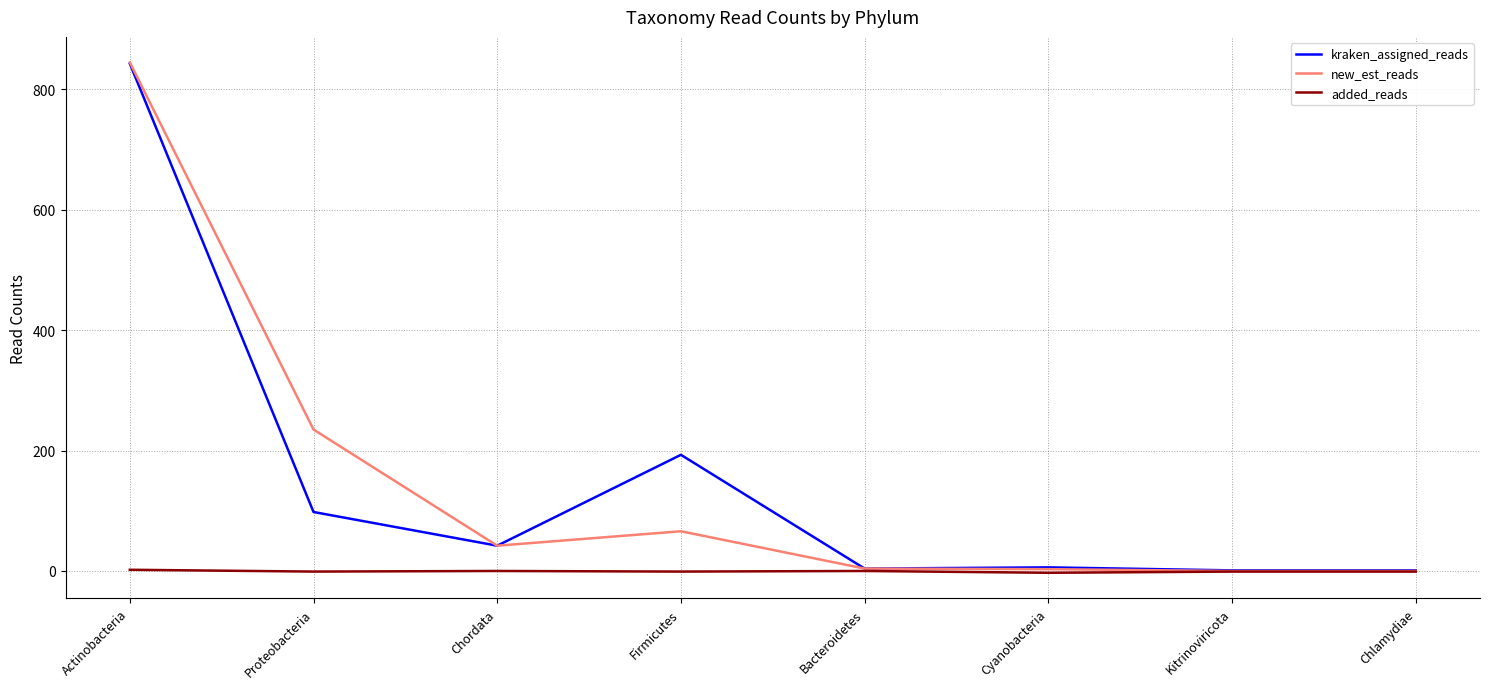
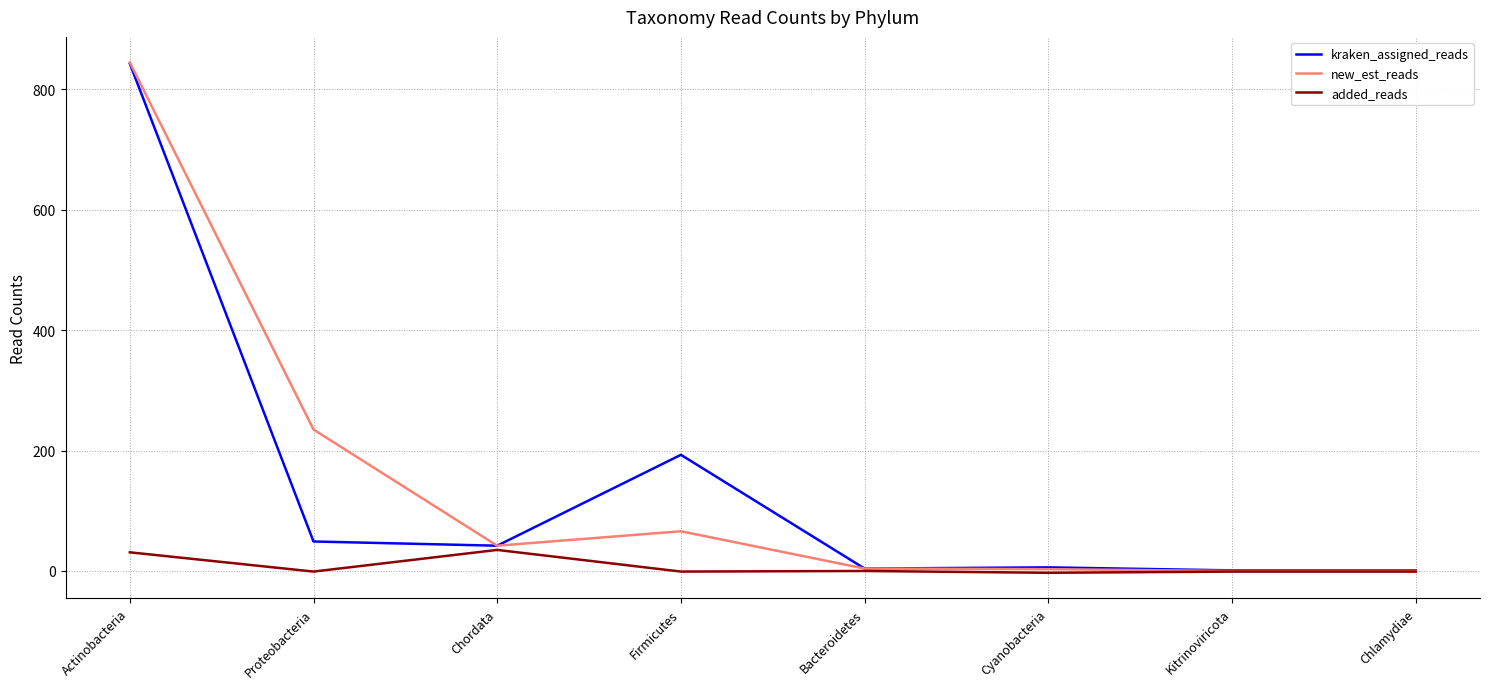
added_reads, Actinobacteria: 0 -> 30
kraken_assigned_reads, Proteobacteria: 100 -> 50
added_reads, Chordata: 0 -> 40
